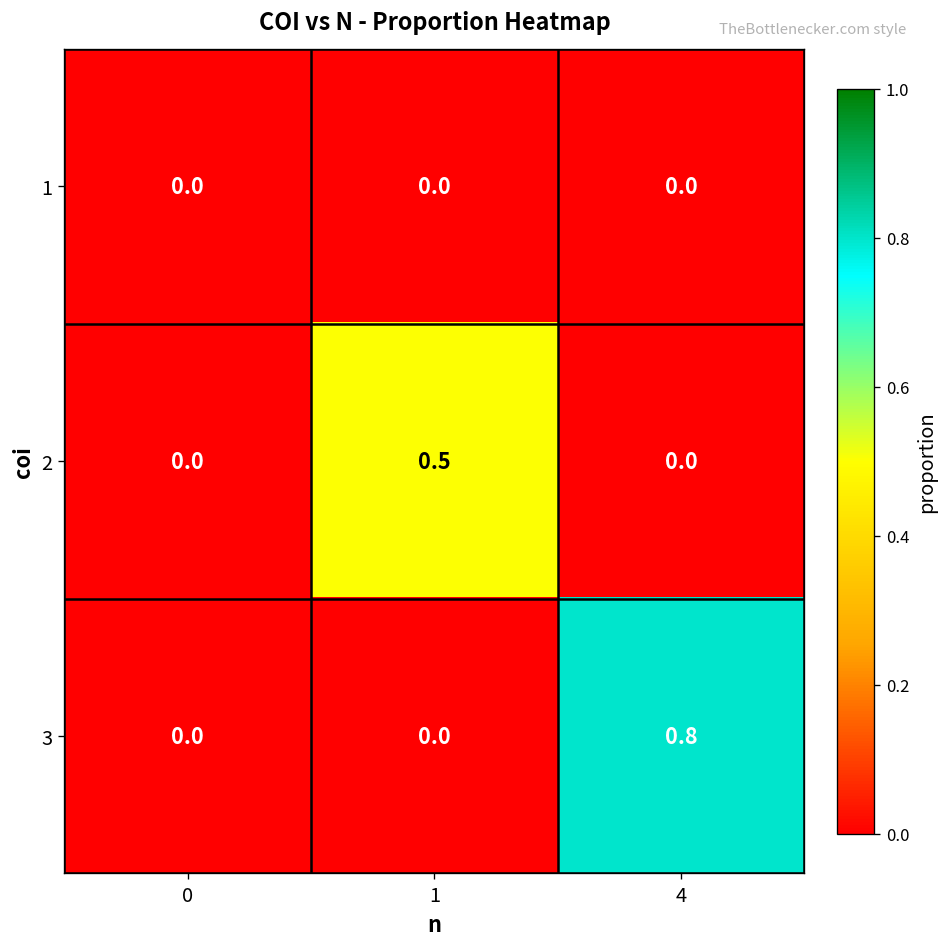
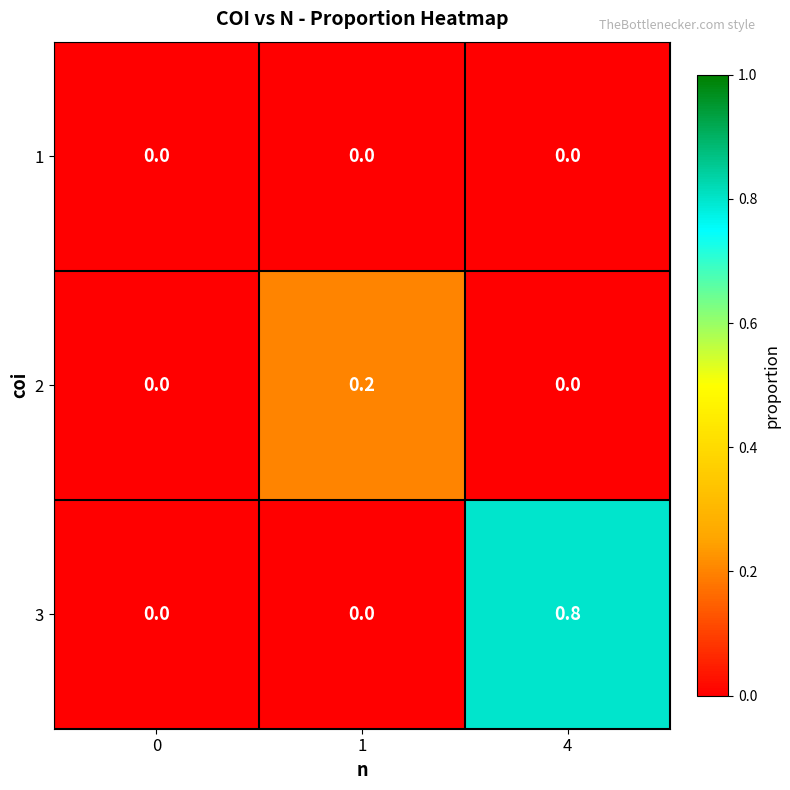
2, 1: 0.5 -> 0.2
